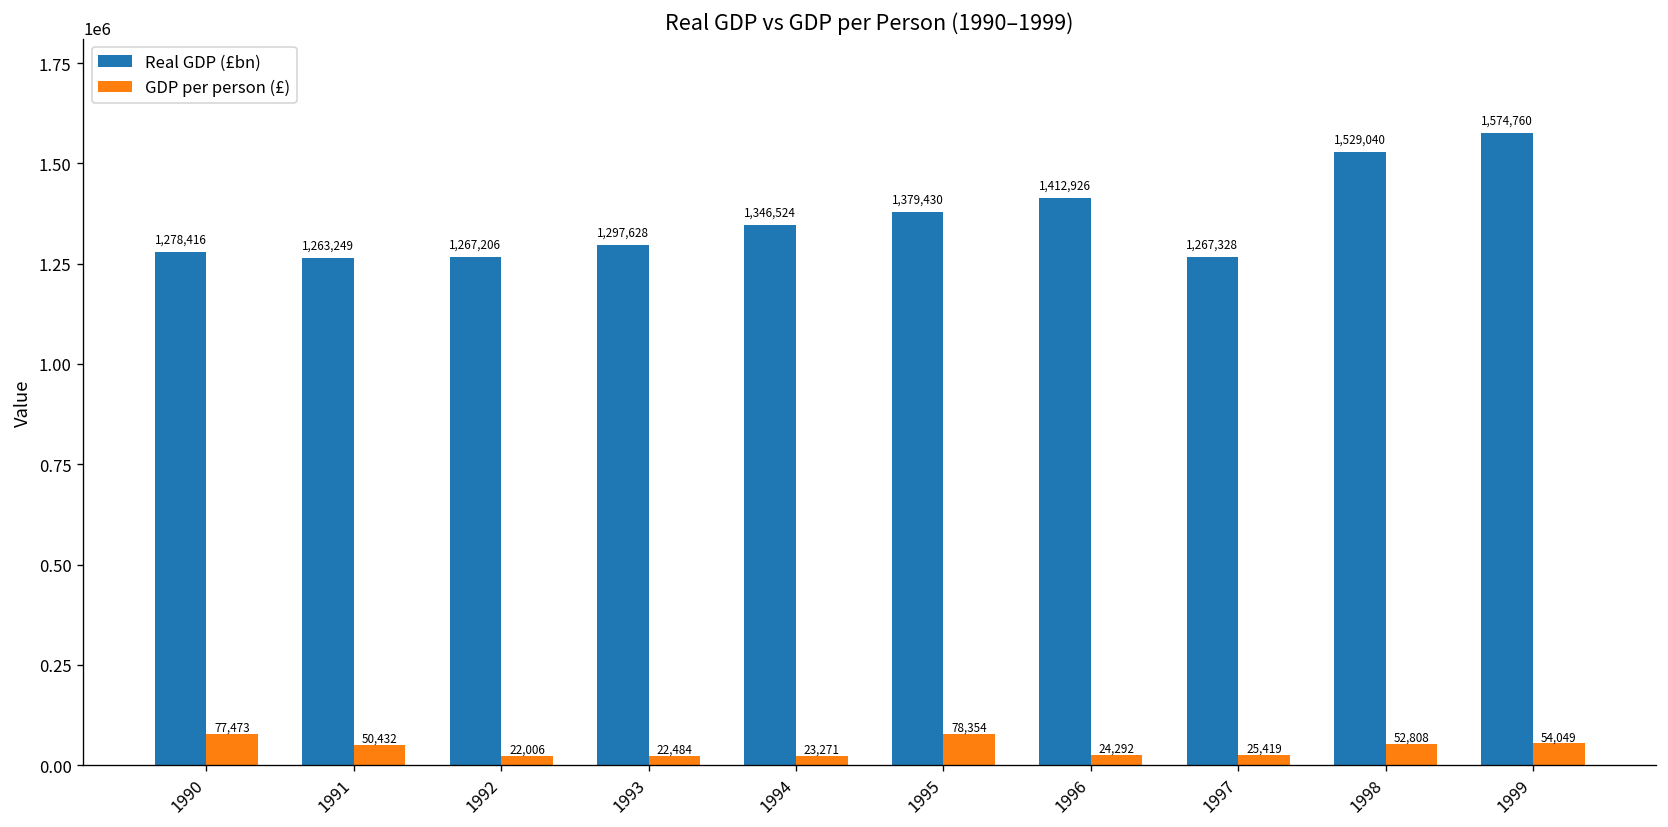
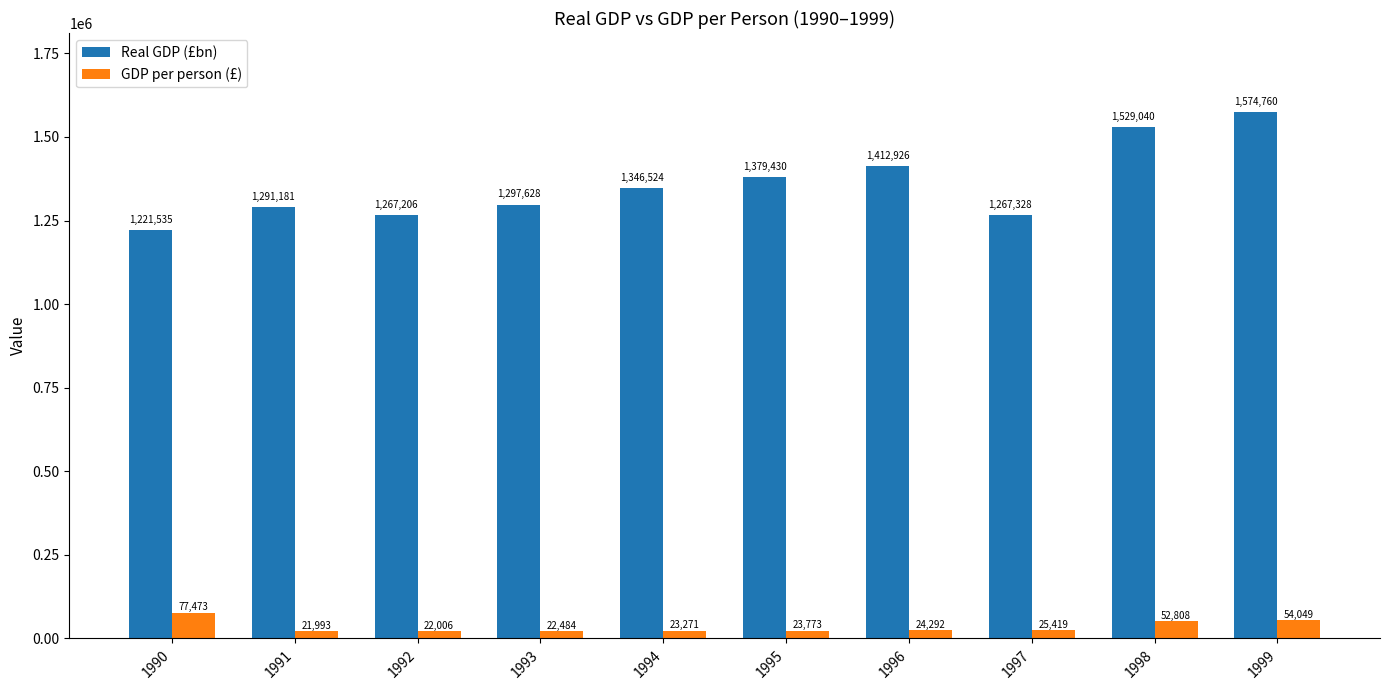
Real GDP (£bn), 1990: 1,278,416 -> 1,221,535
Real GDP (£bn), 1991: 1,263,249 -> 1,291,181
GDP per person (£), 1991: 50,432 -> 21,993
GDP per person (£), 1995: 78,354 -> 23,773
